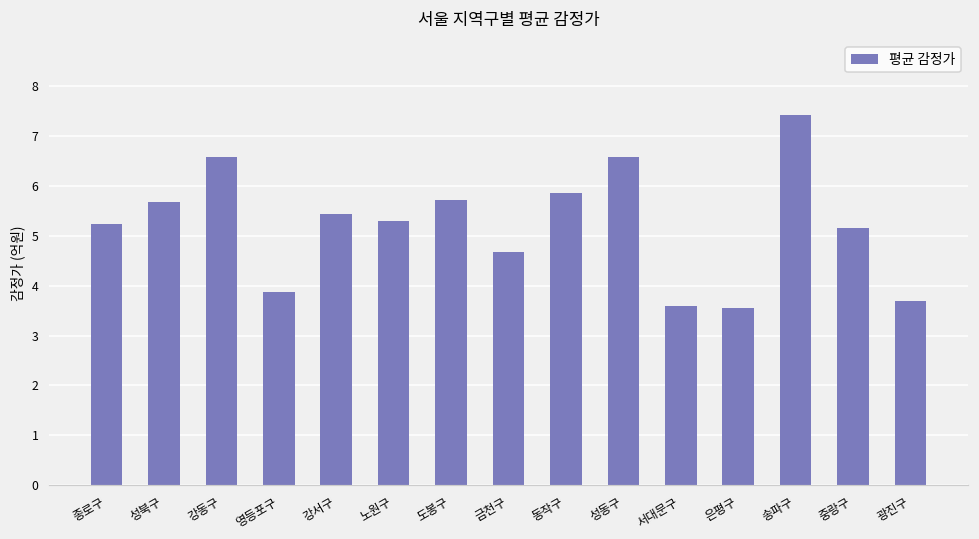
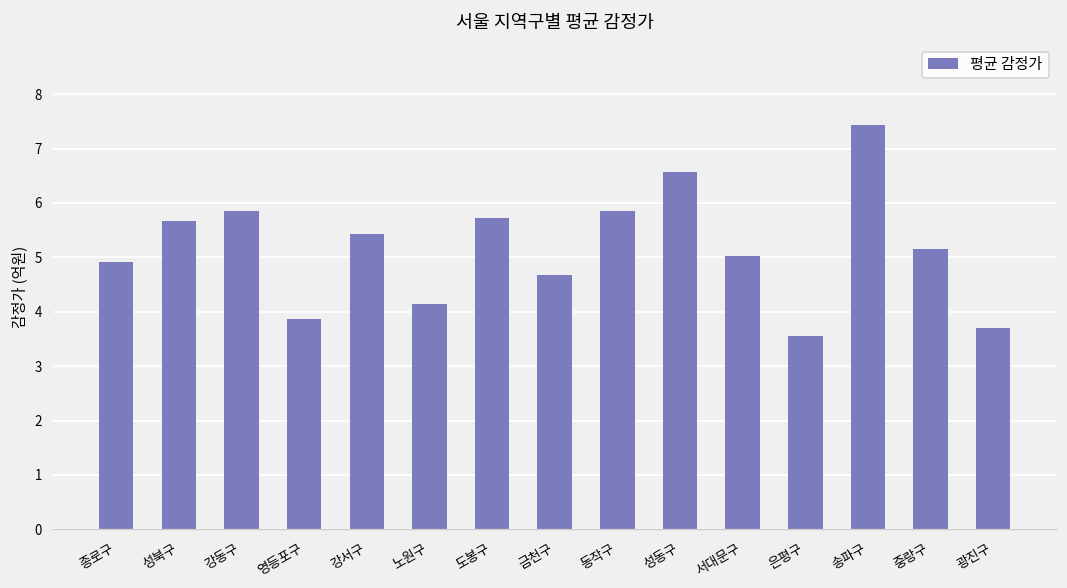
종로구: 5.2 -> 4.9
강동구: 6.6 -> 5.9
노원구: 5.3 -> 4.1
서대문구: 3.6 -> 5.0
